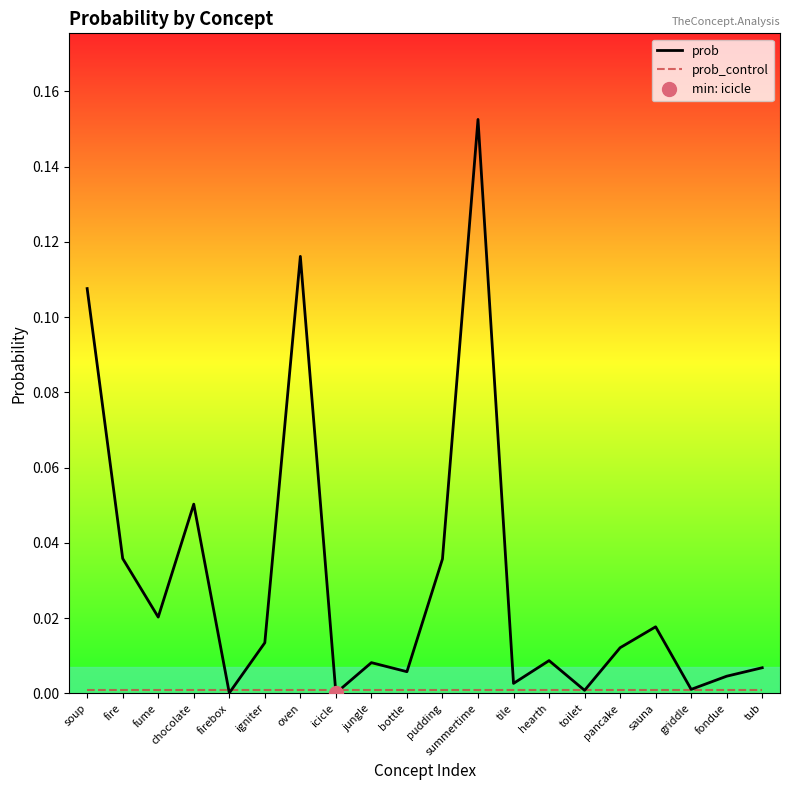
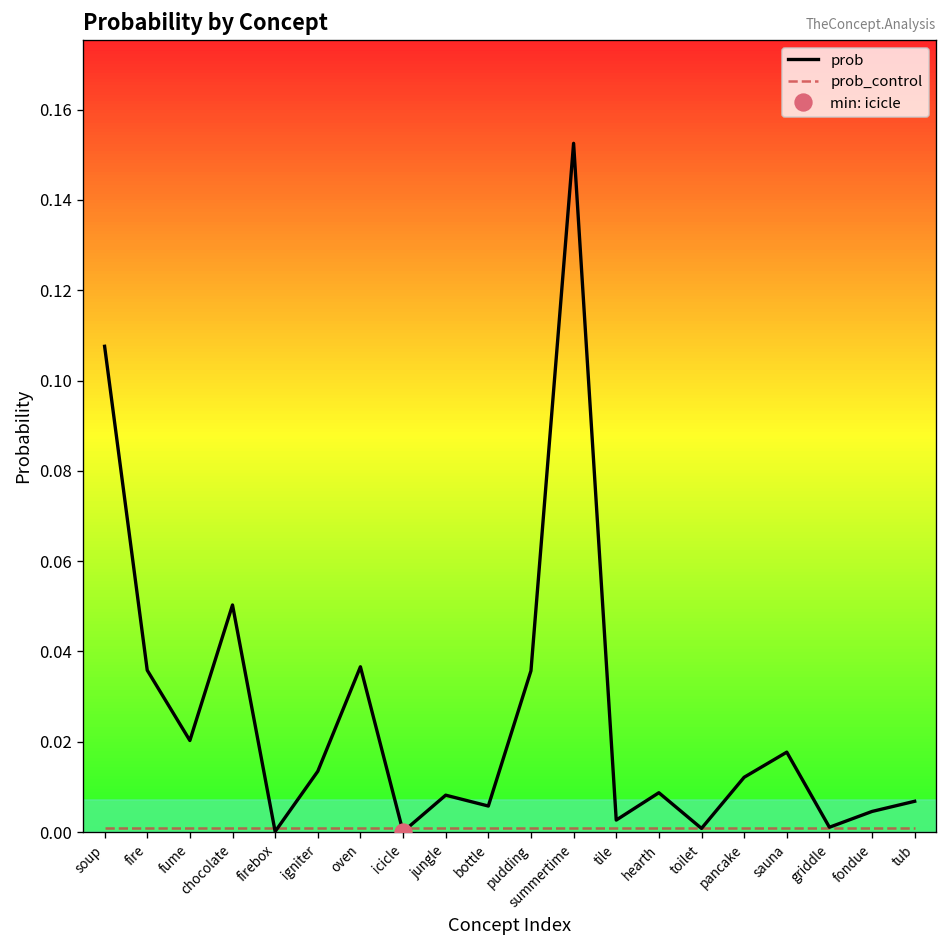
prob, oven: 0.116 -> 0.037
